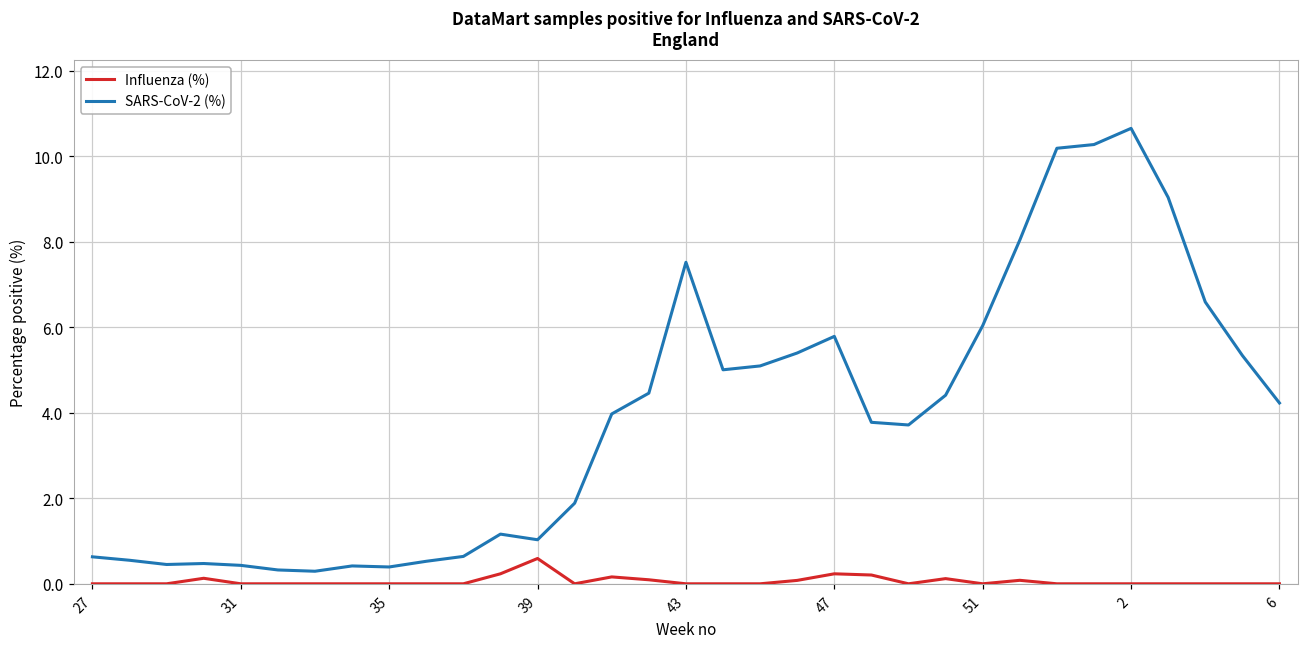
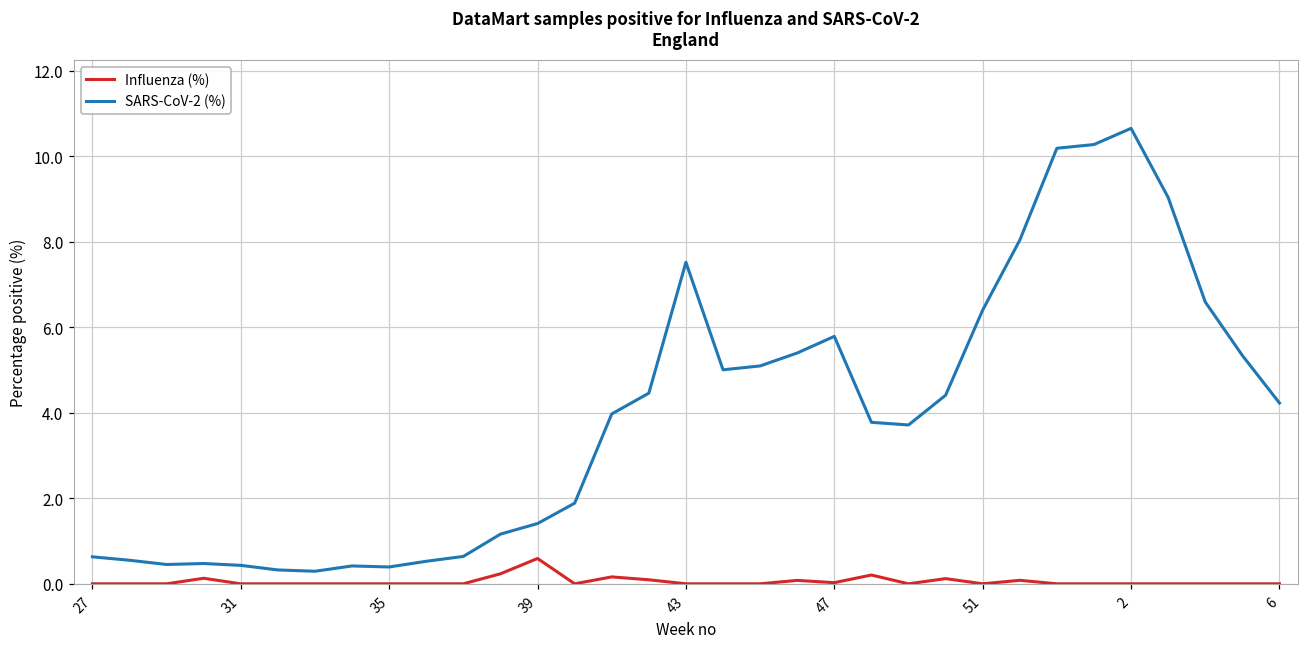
SARS-CoV-2 (%), 39: 1.0 -> 1.4
Influenza (%), 47: 0.2 -> 0.0
SARS-CoV-2 (%), 51: 6.0 -> 6.4
